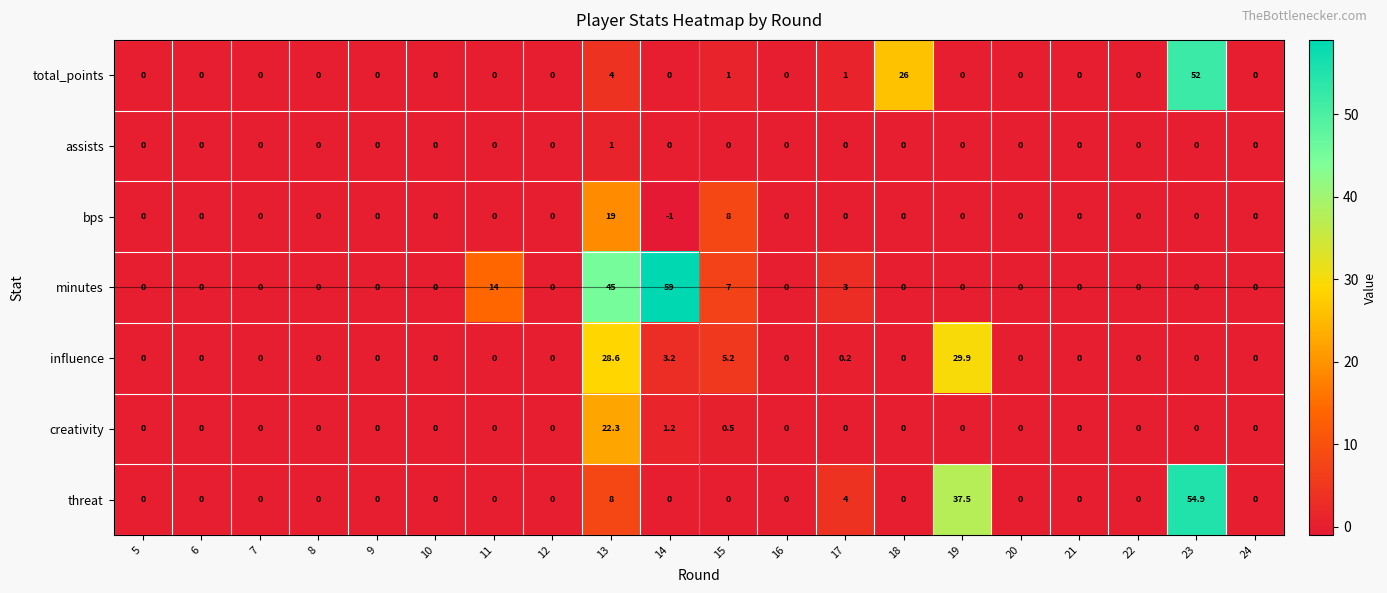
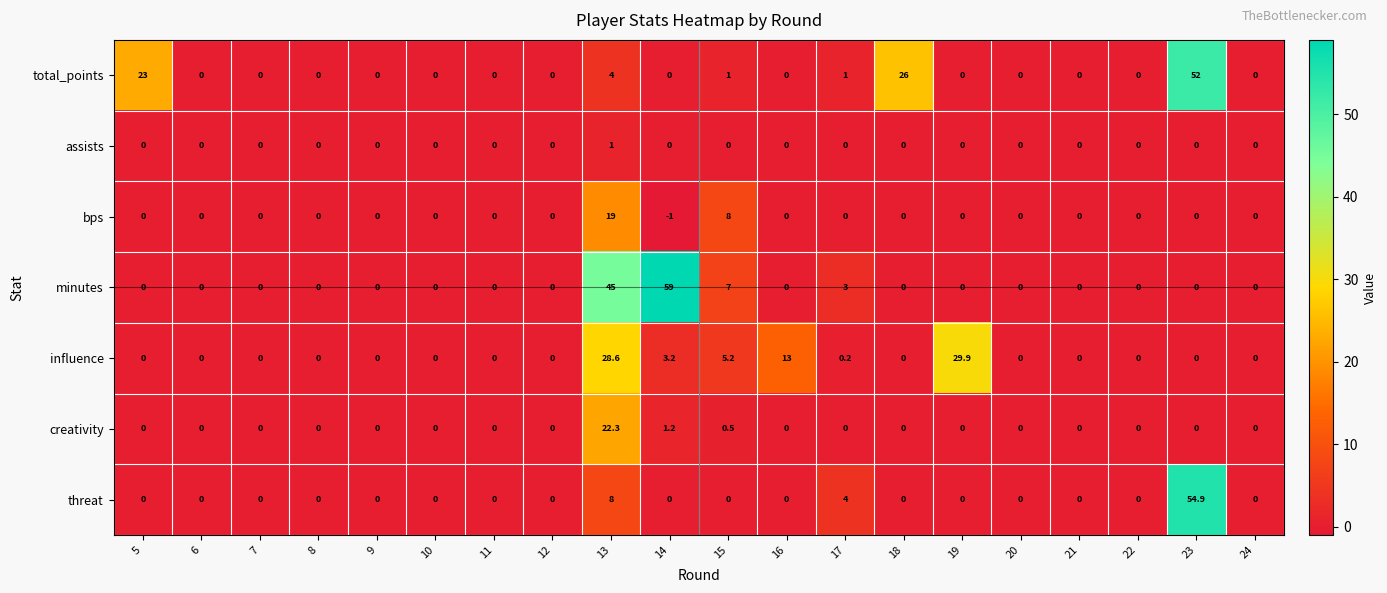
total_points, 5: 0 -> 23
minutes, 11: 14 -> 0
influence, 16: 0 -> 13
threat, 19: 37.5 -> 0
